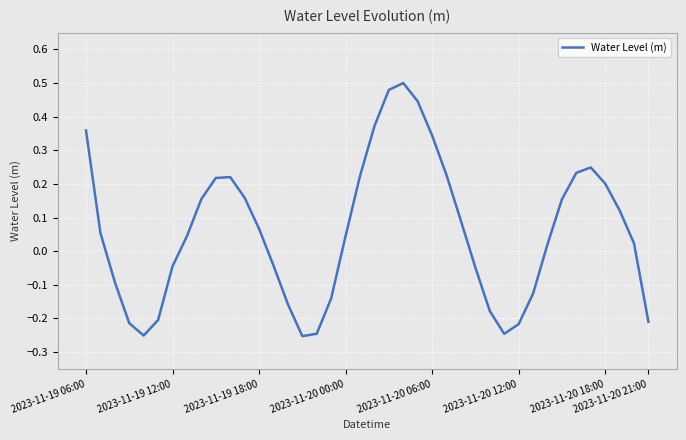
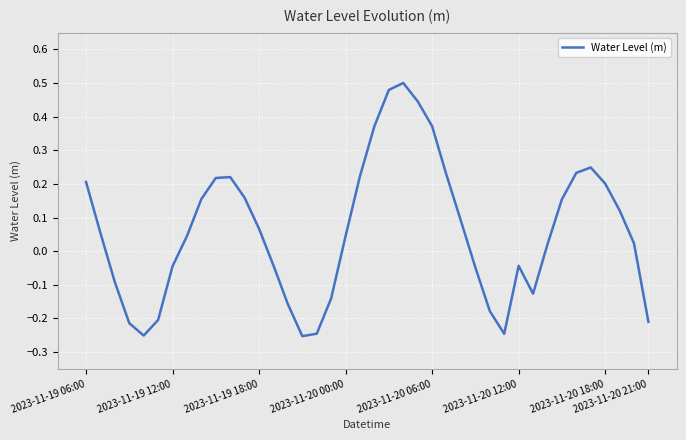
2023-11-19 06:00: 0.36 -> 0.21
2023-11-20 06:00: 0.34 -> 0.37
2023-11-20 12:00: -0.22 -> -0.04
